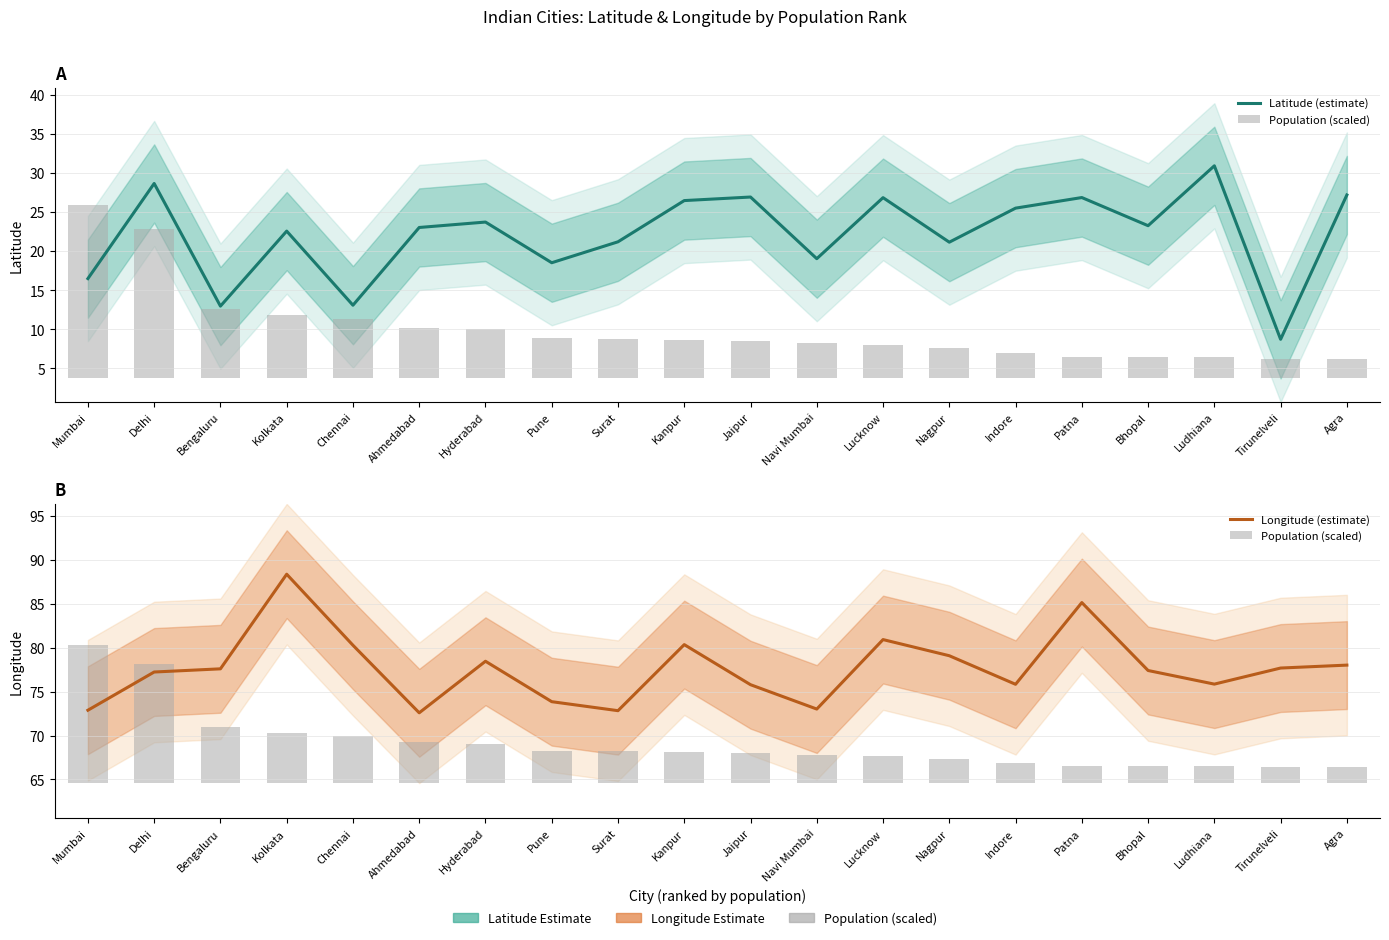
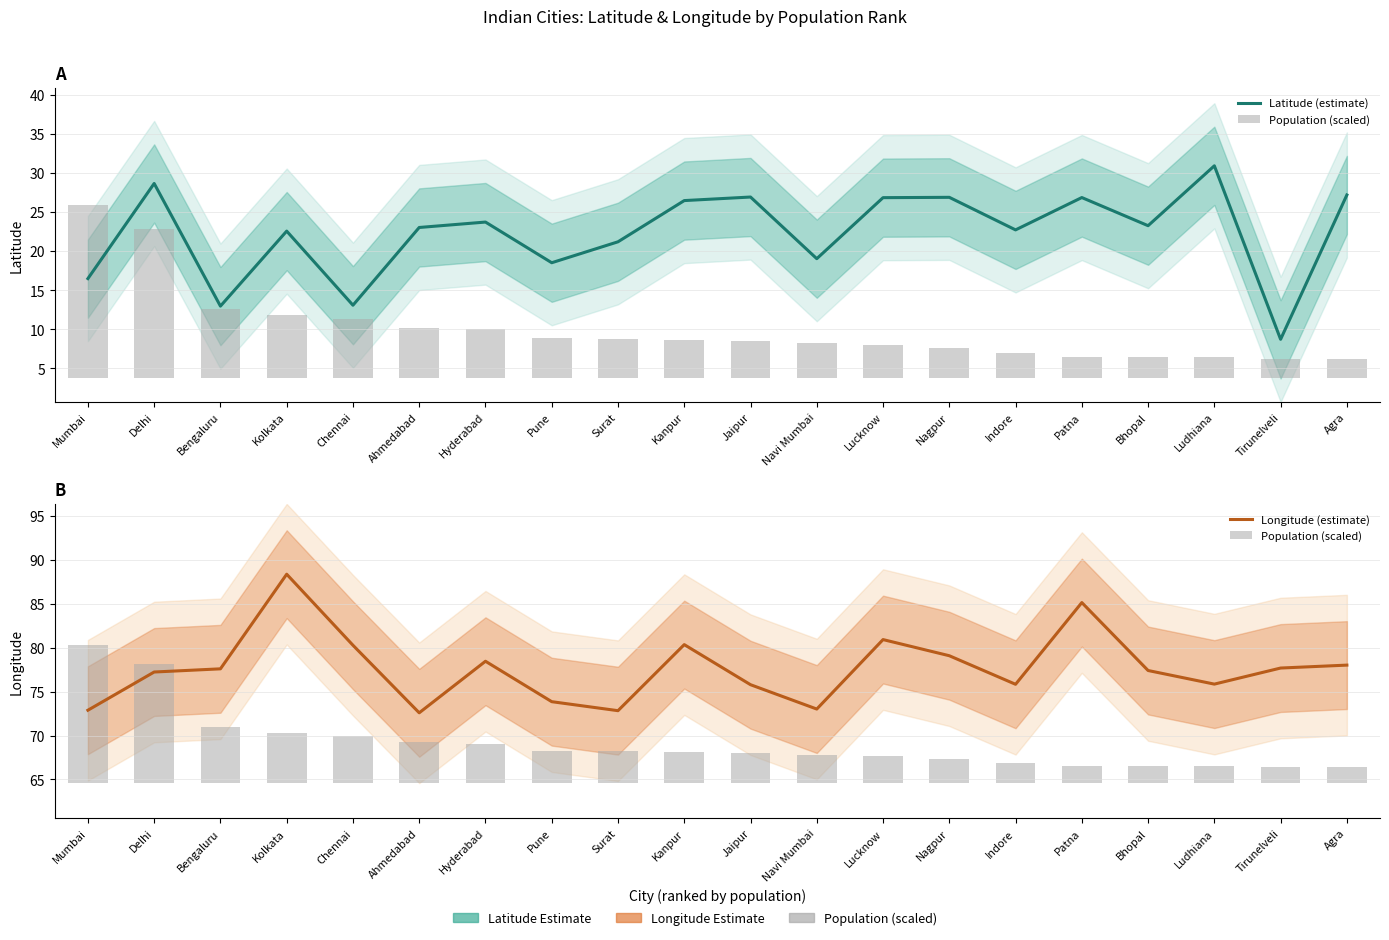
A, Latitude (estimate), Nagpur: 21 -> 27
A, Latitude (estimate), Indore: 25 -> 23
